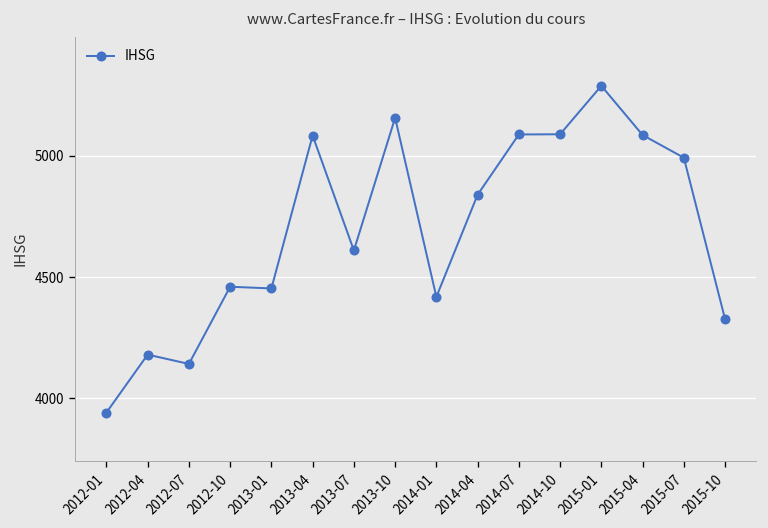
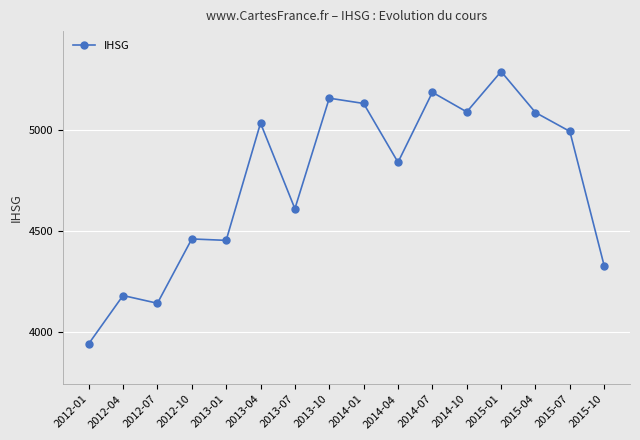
2013-04: 5080 -> 5030
2014-01: 4420 -> 5130
2014-07: 5090 -> 5190
